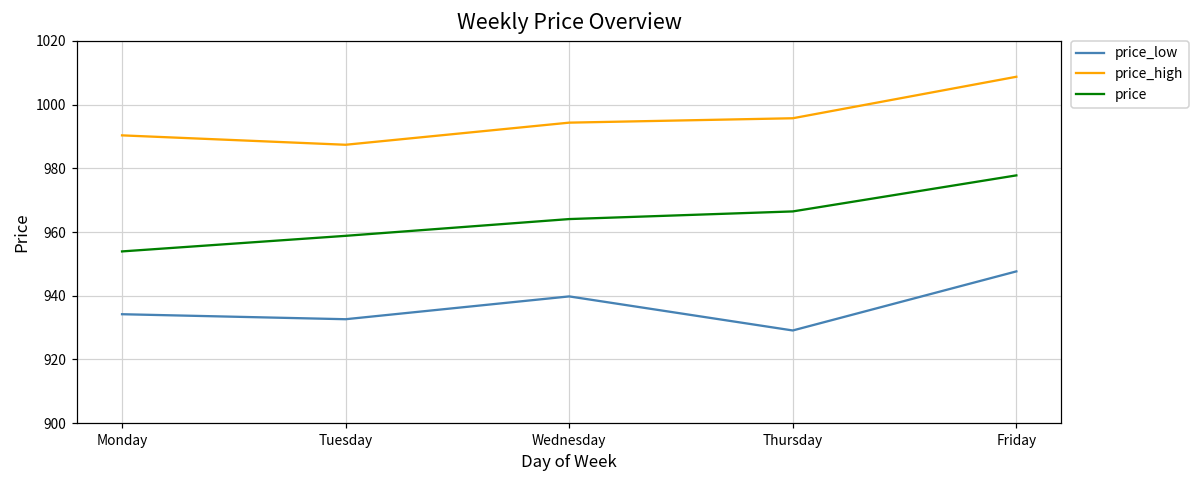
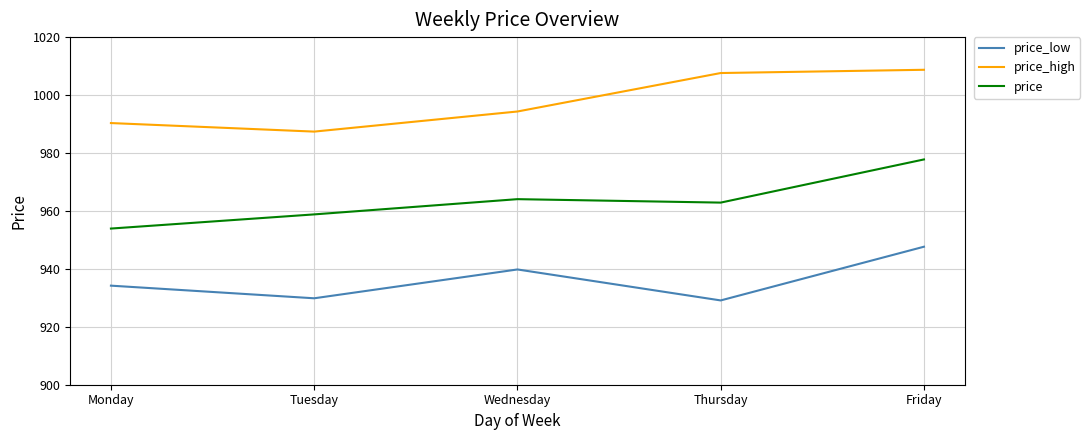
price_low, Tuesday: 933 -> 930
price_high, Thursday: 996 -> 1008
price, Thursday: 966 -> 963
